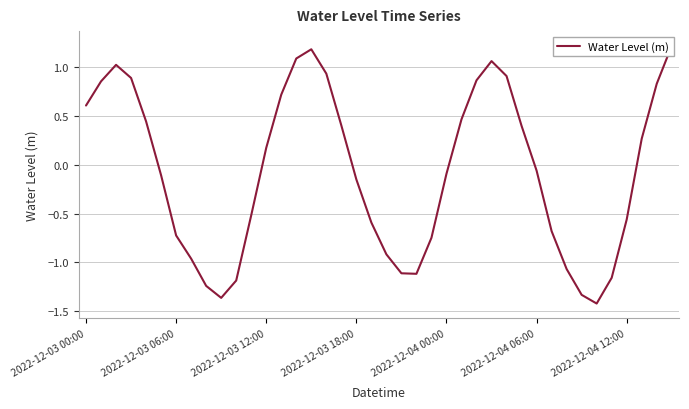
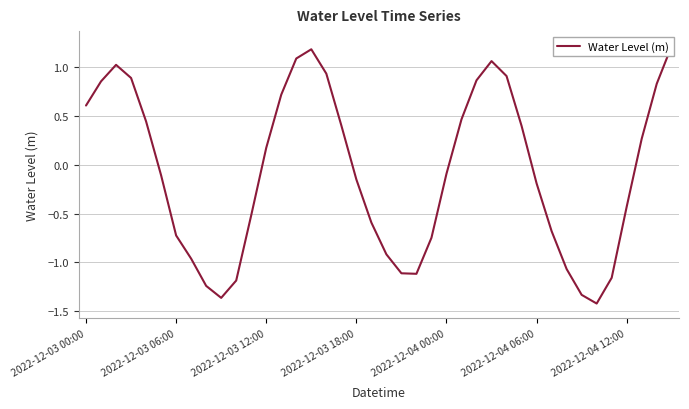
2022-12-04 06:00: -0.1 -> -0.2
2022-12-04 12:00: -0.6 -> -0.4
